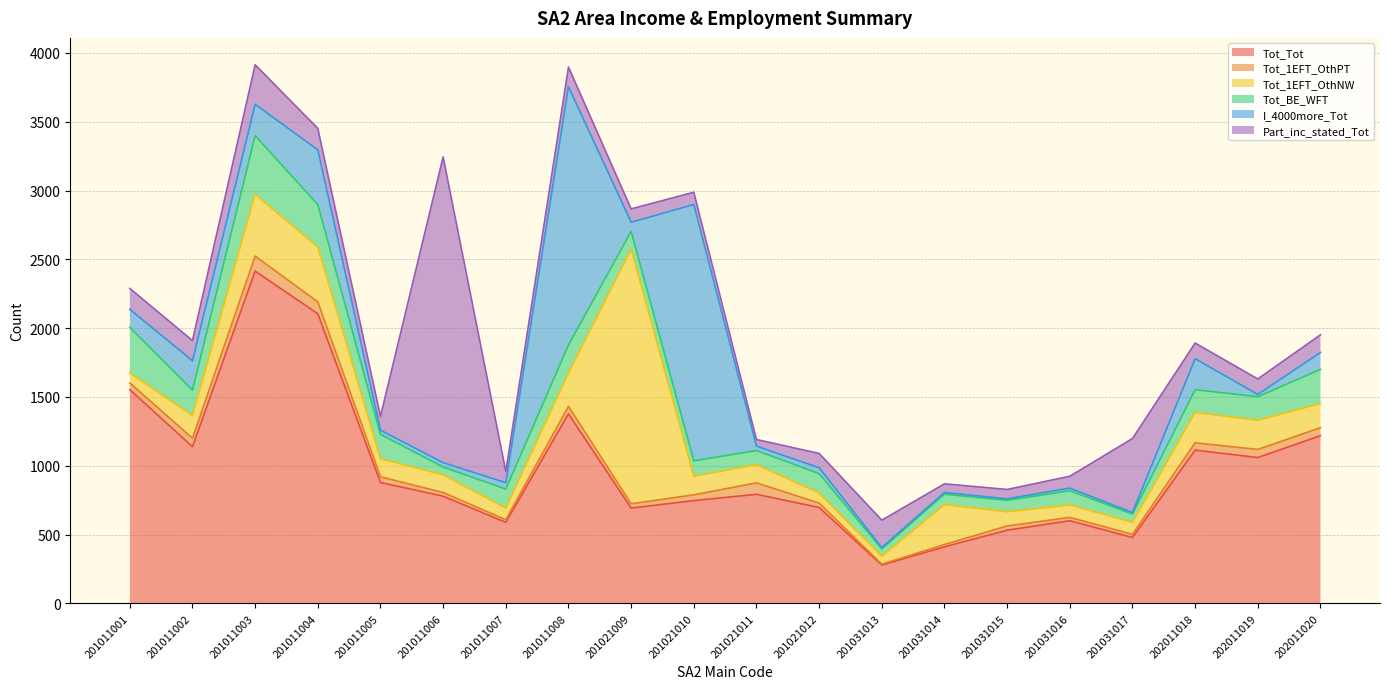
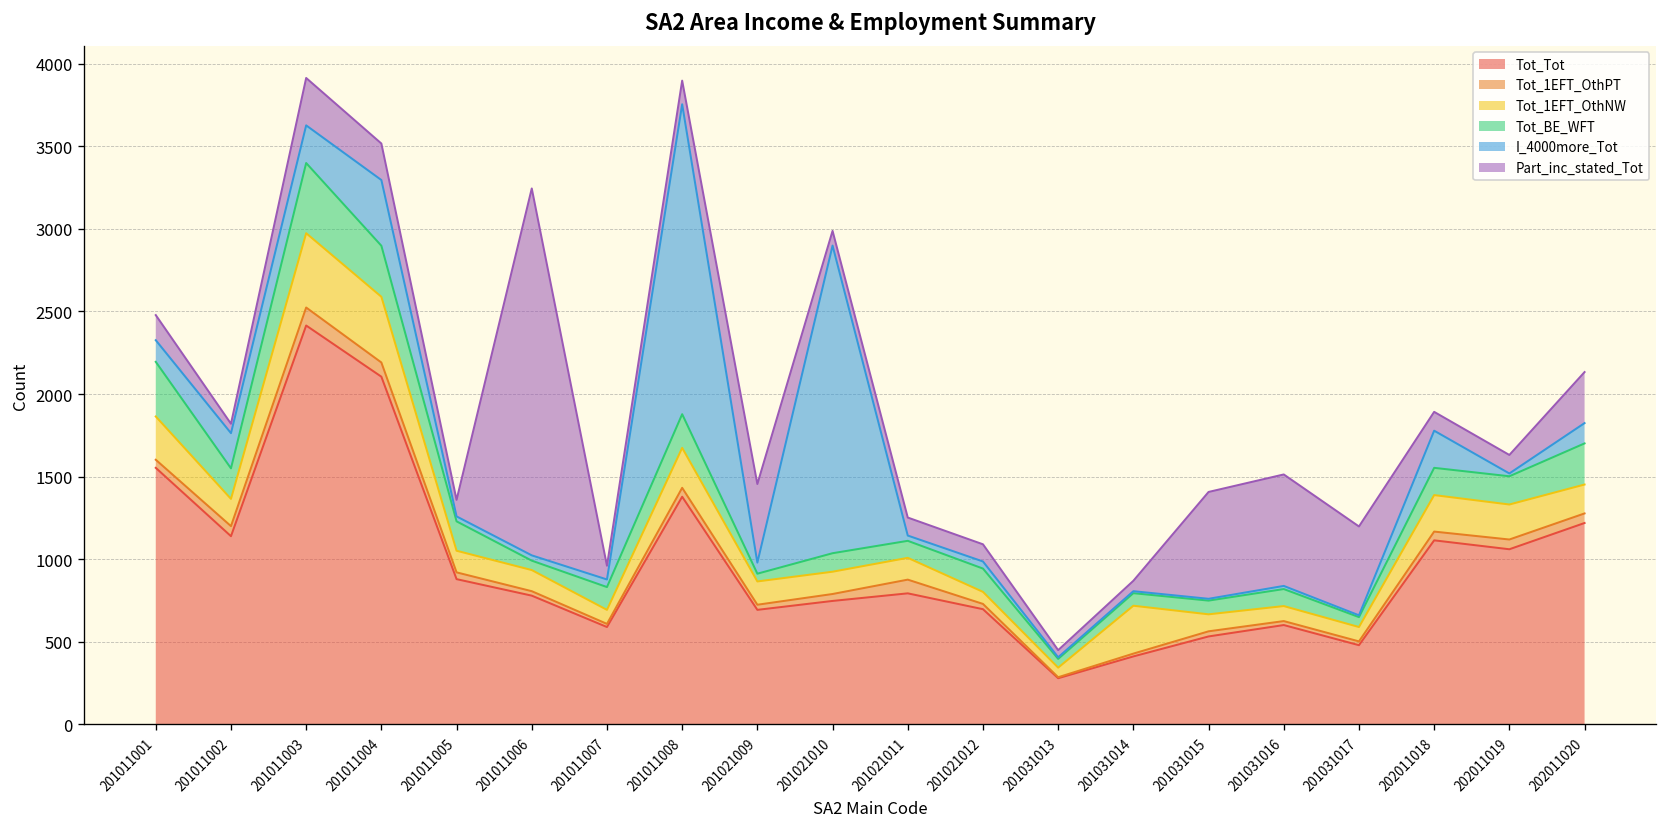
Tot_1EFT_OthNW, 201011001: 70 -> 260
Part_inc_stated_Tot, 201011002: 150 -> 60
Part_inc_stated_Tot, 201011004: 160 -> 220
Tot_1EFT_OthNW, 201021009: 1850 -> 140
Tot_BE_WFT, 201021009: 130 -> 50
Part_inc_stated_Tot, 201021009: 100 -> 480
Part_inc_stated_Tot, 201021011: 50 -> 110
Part_inc_stated_Tot, 201031013: 200 -> 40
Part_inc_stated_Tot, 201031015: 70 -> 650
Part_inc_stated_Tot, 201031016: 90 -> 680
Part_inc_stated_Tot, 202011020: 130 -> 310
